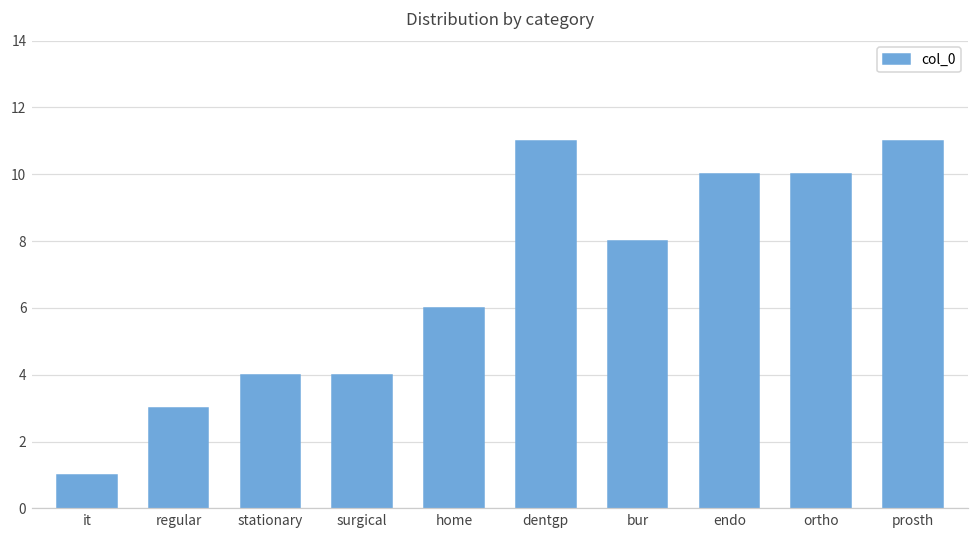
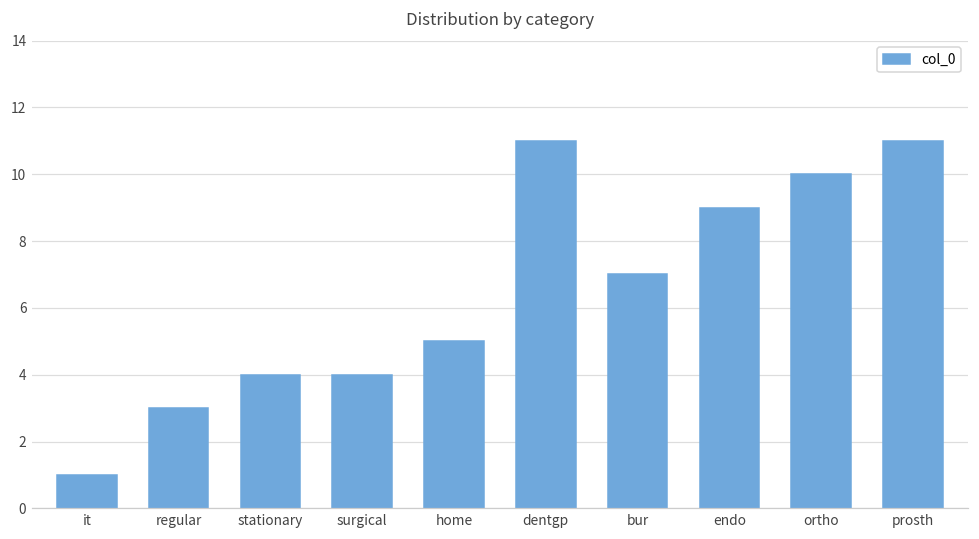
home: 6 -> 5
bur: 8 -> 7
endo: 10 -> 9
